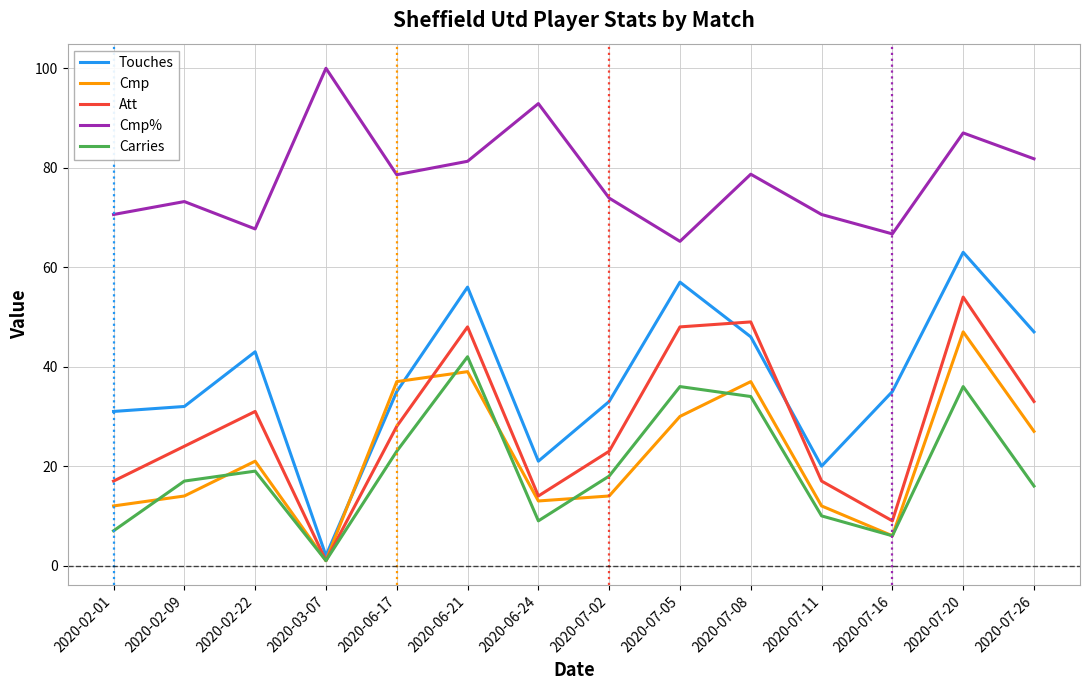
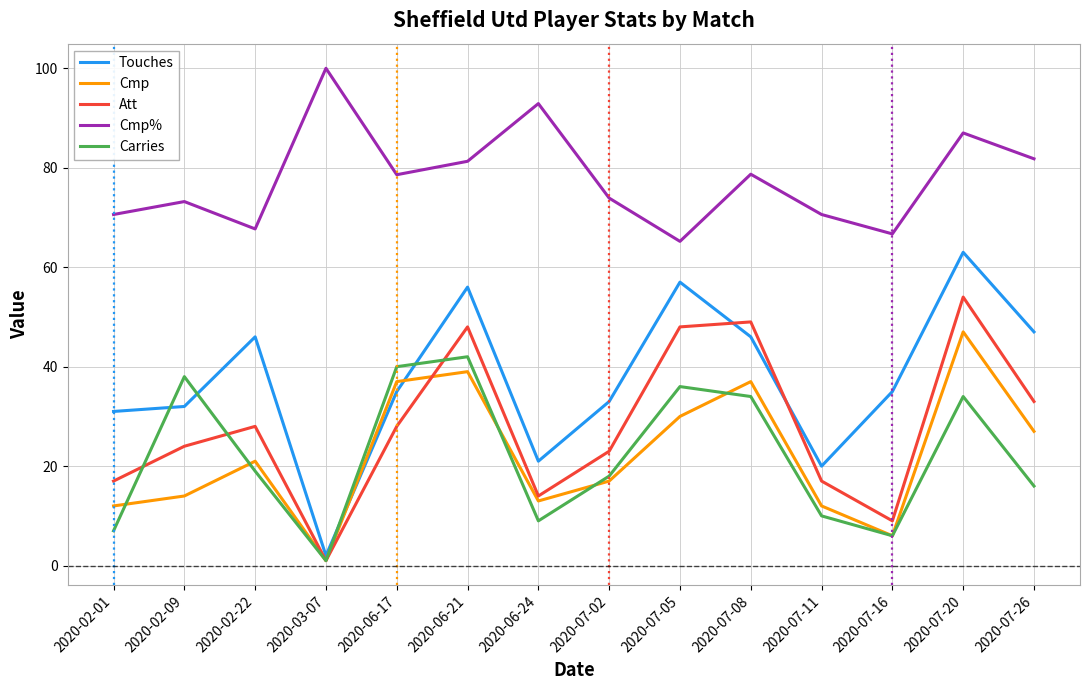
Carries, 2020-02-09: 17 -> 38
Touches, 2020-02-22: 43 -> 46
Att, 2020-02-22: 31 -> 28
Carries, 2020-06-17: 23 -> 40
Cmp, 2020-07-02: 14 -> 17
Carries, 2020-07-20: 36 -> 34
